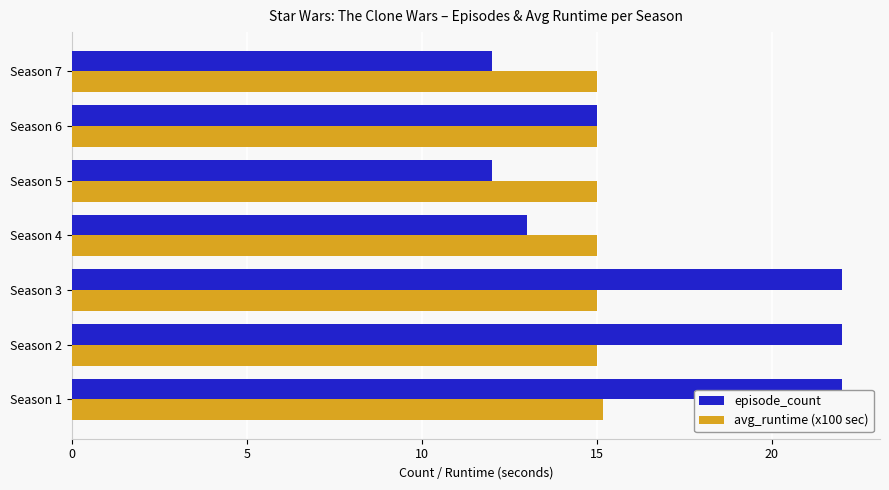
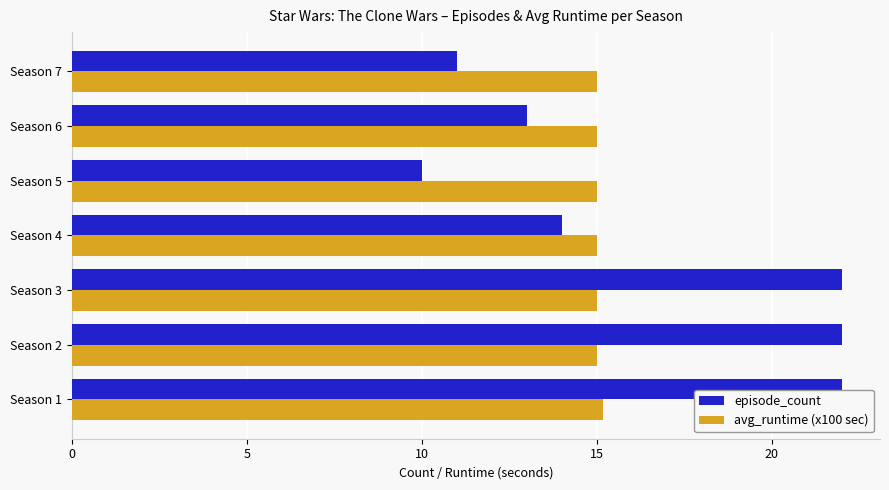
episode_count, Season 7: 12 -> 11
episode_count, Season 6: 15 -> 13
episode_count, Season 5: 12 -> 10
episode_count, Season 4: 13 -> 14
